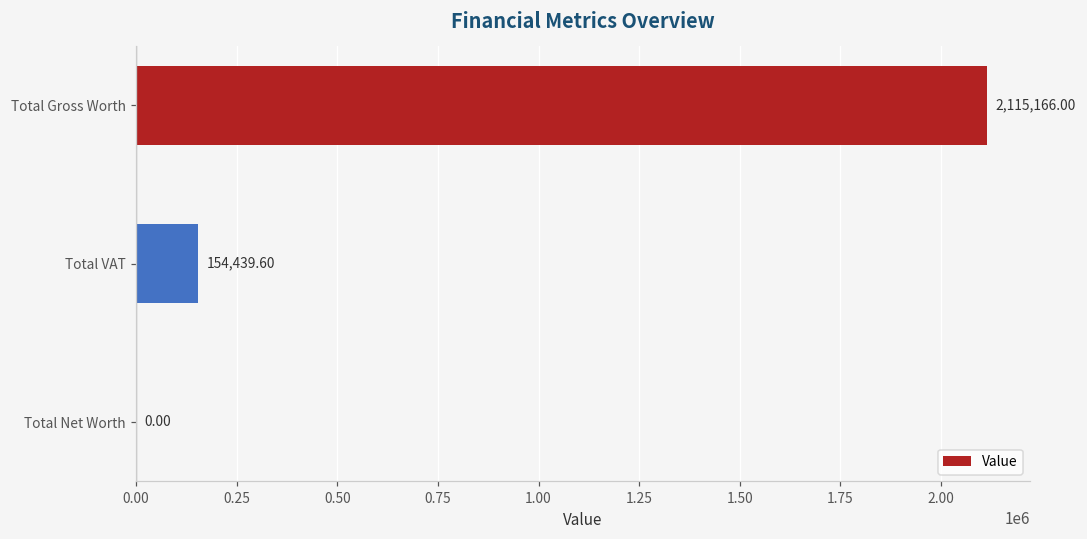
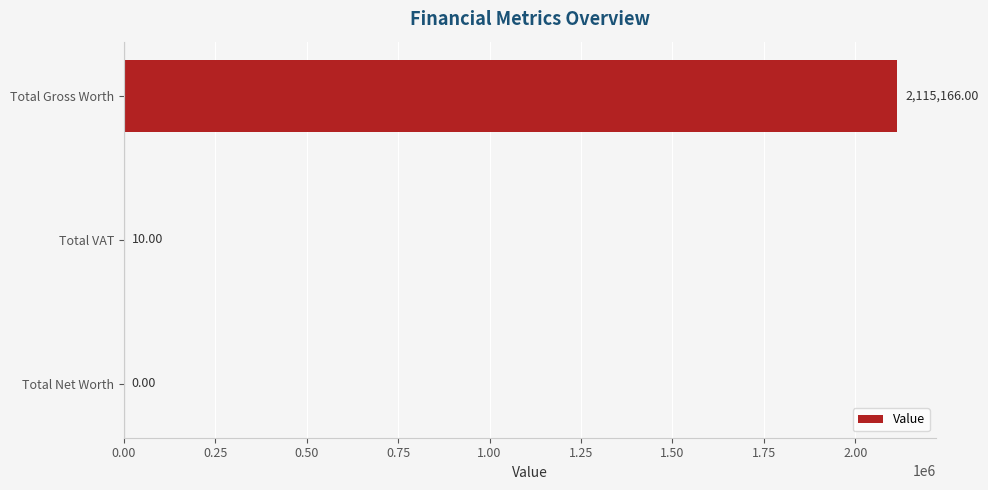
Total VAT: 154,439.60 -> 10.00
